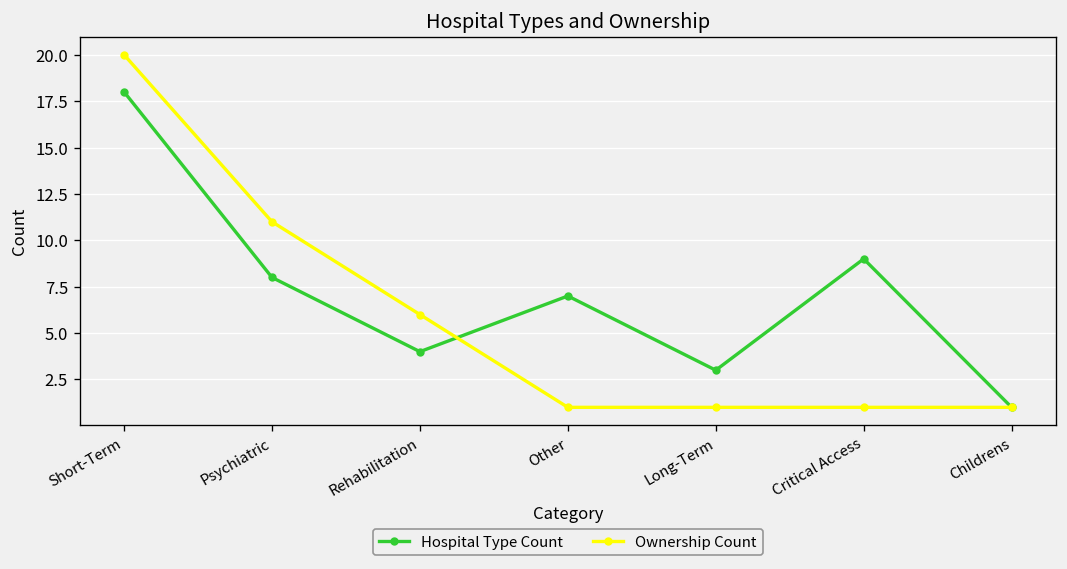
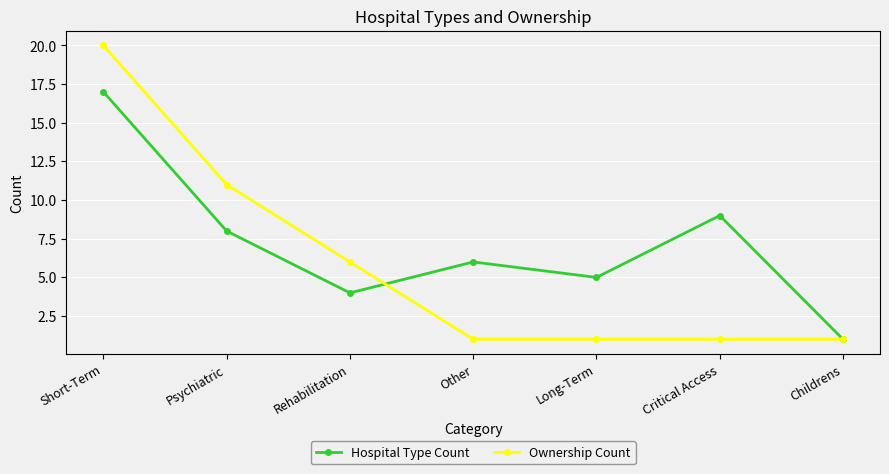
Hospital Type Count, Short-Term: 18 -> 17
Hospital Type Count, Other: 7 -> 6
Hospital Type Count, Long-Term: 3 -> 5
